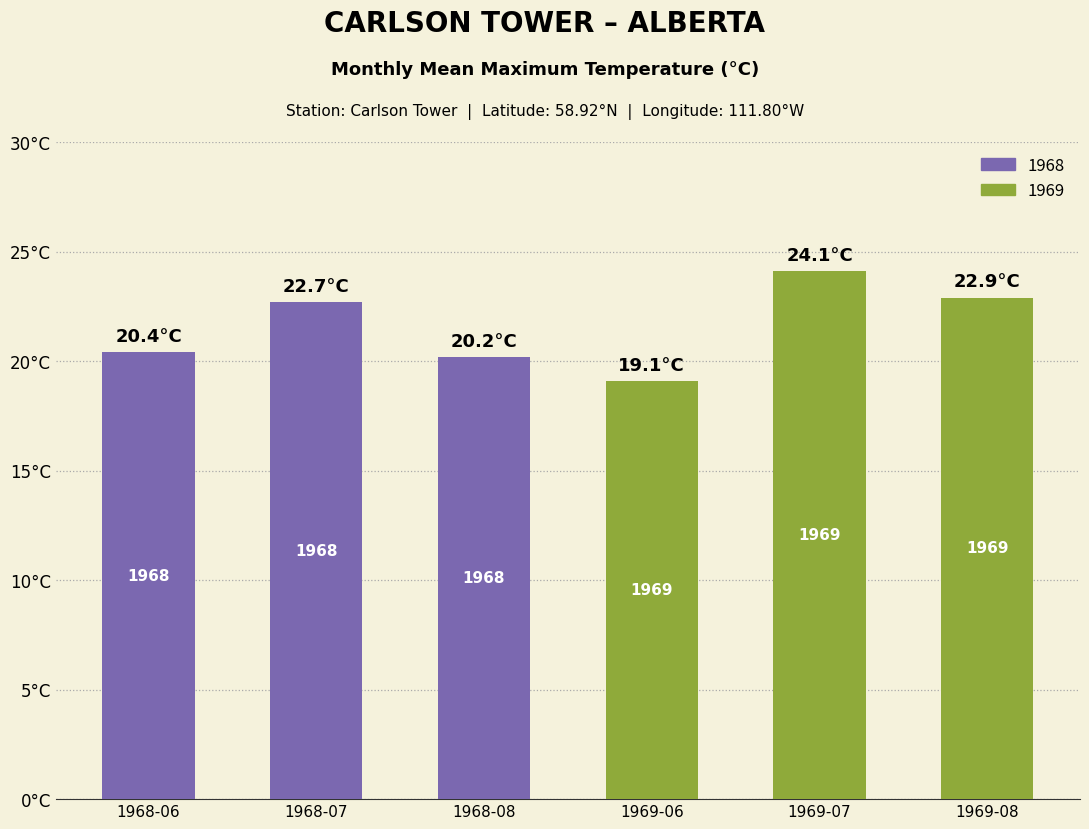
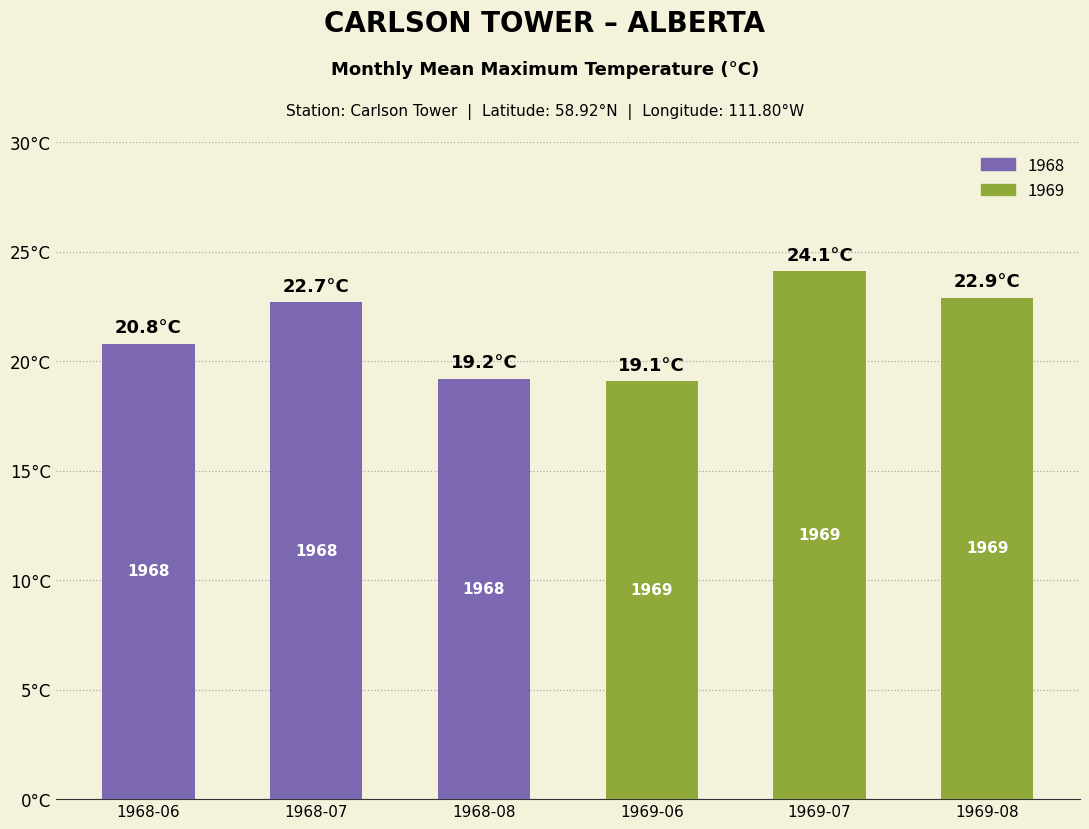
1968-06: 20.4°C -> 20.8°C
1968-08: 20.2°C -> 19.2°C
